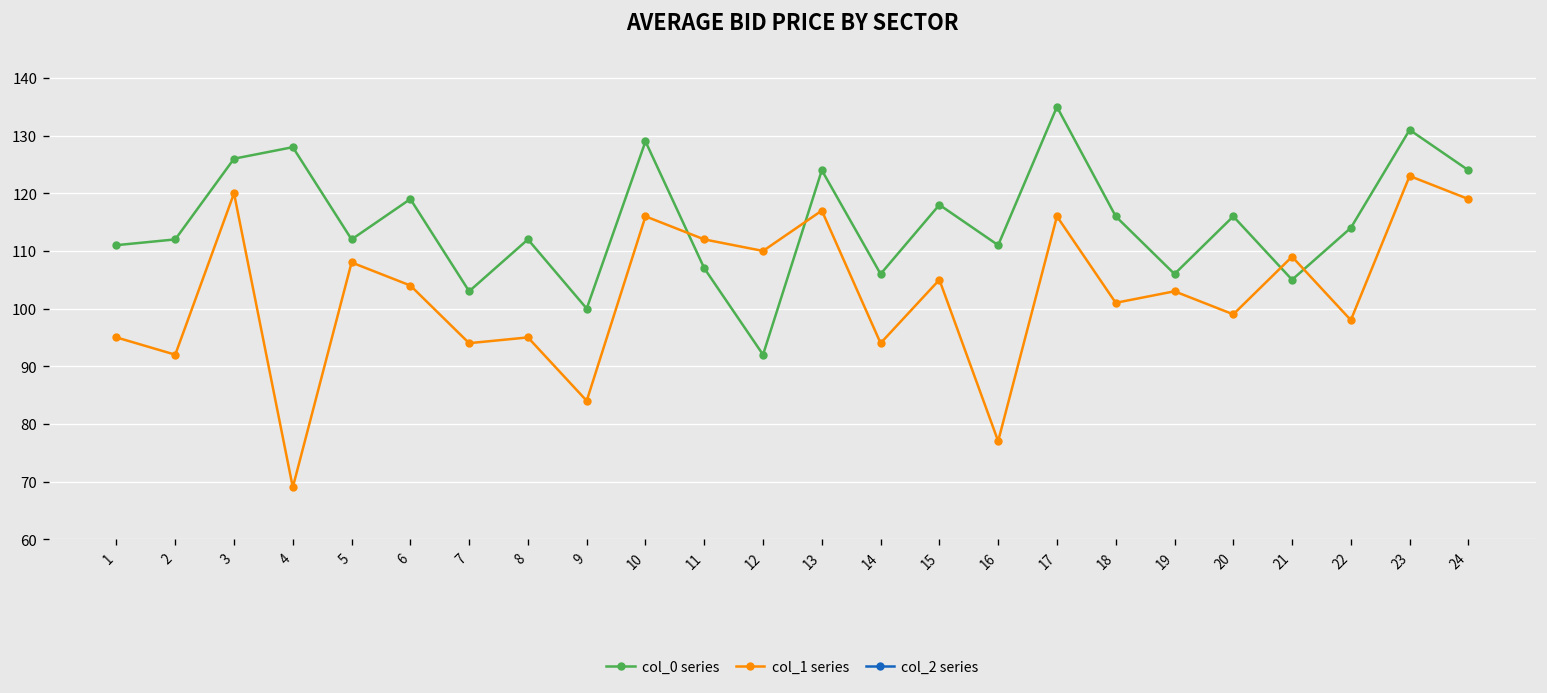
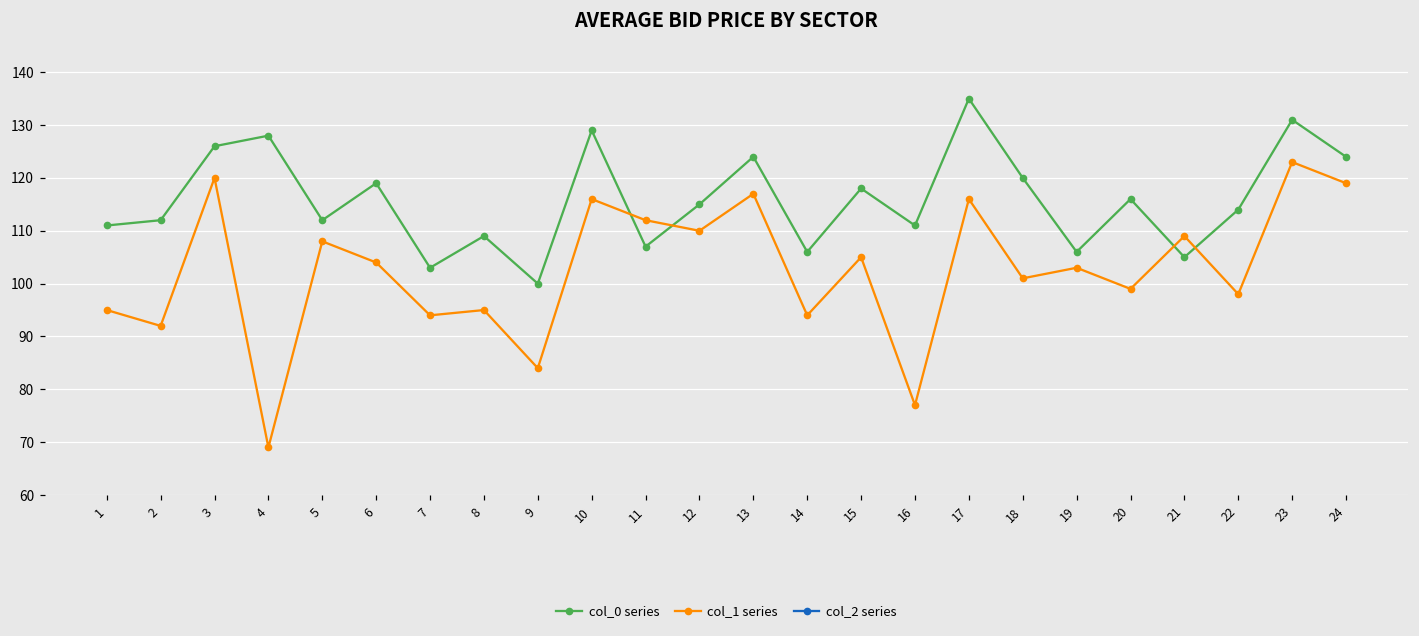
col_0 series, 8: 112 -> 109
col_0 series, 12: 92 -> 115
col_0 series, 18: 116 -> 120
